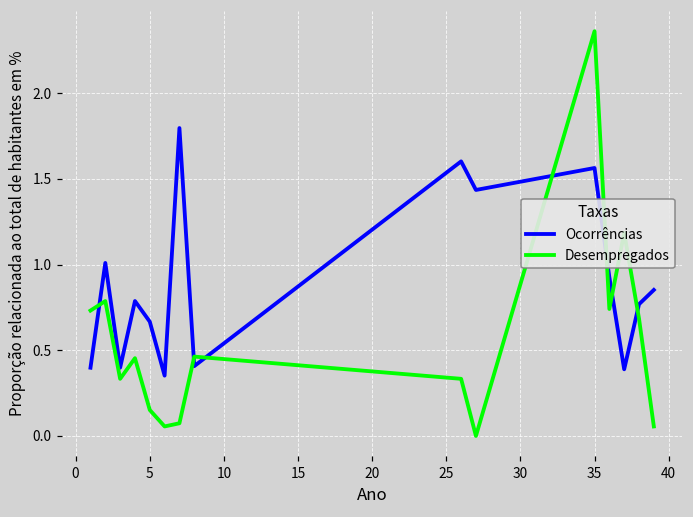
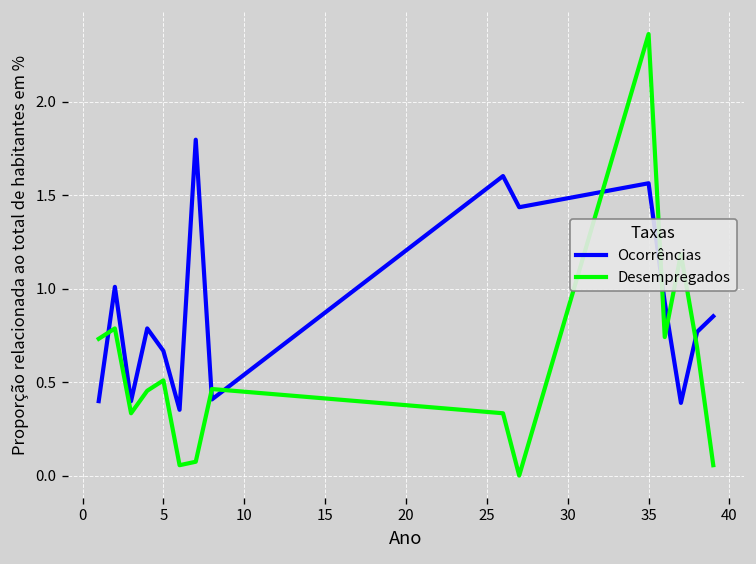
Desempregados, 5: 0.15 -> 0.51
